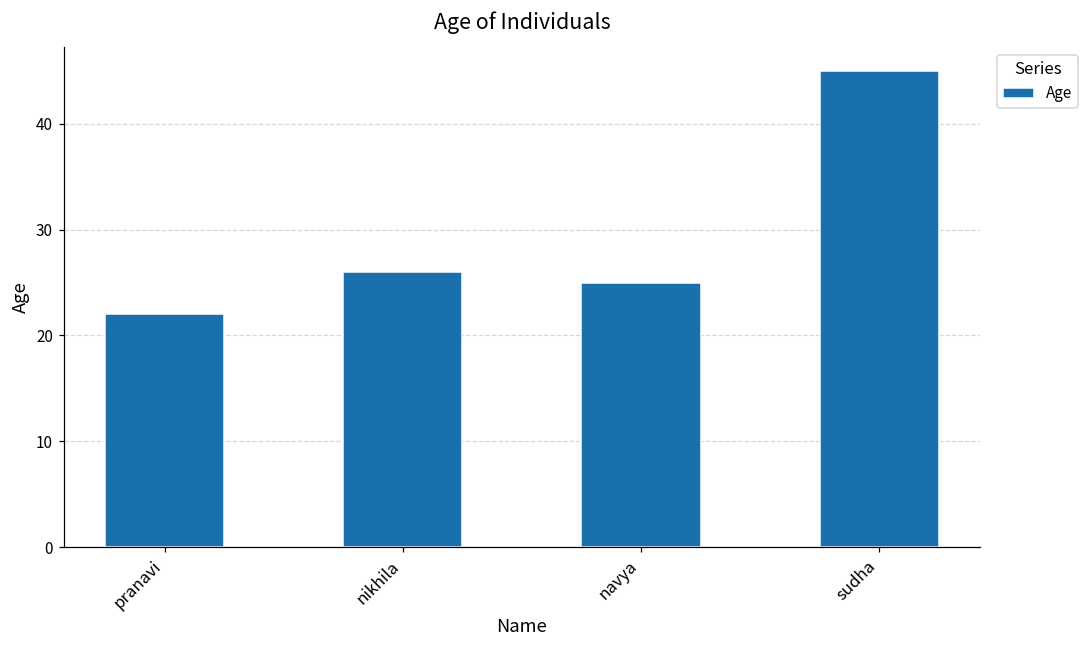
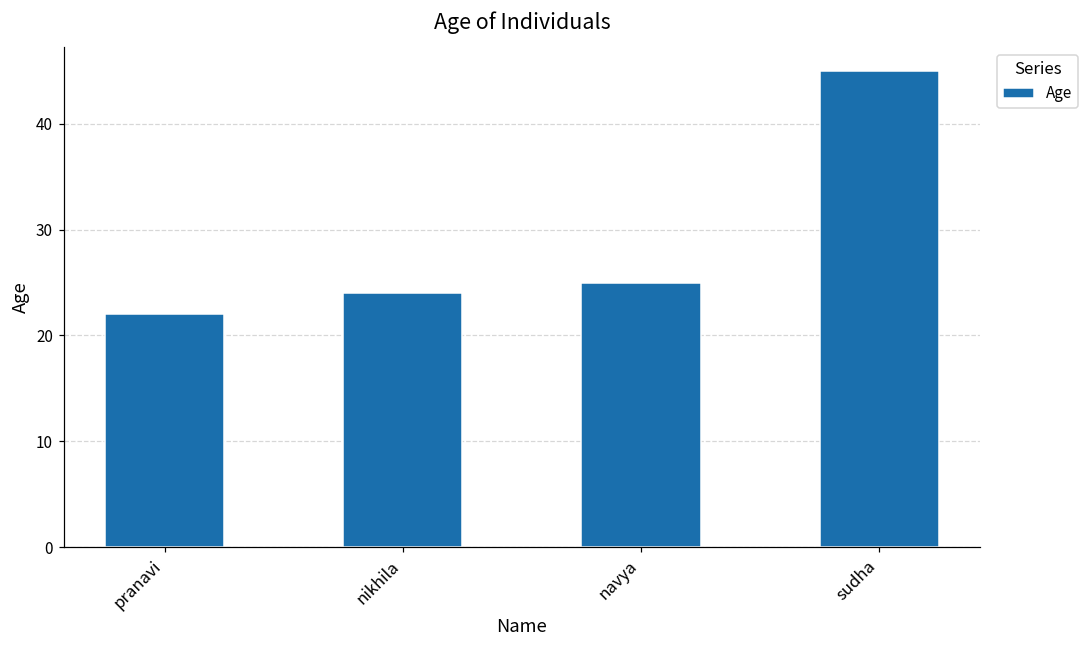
nikhila: 26 -> 24
